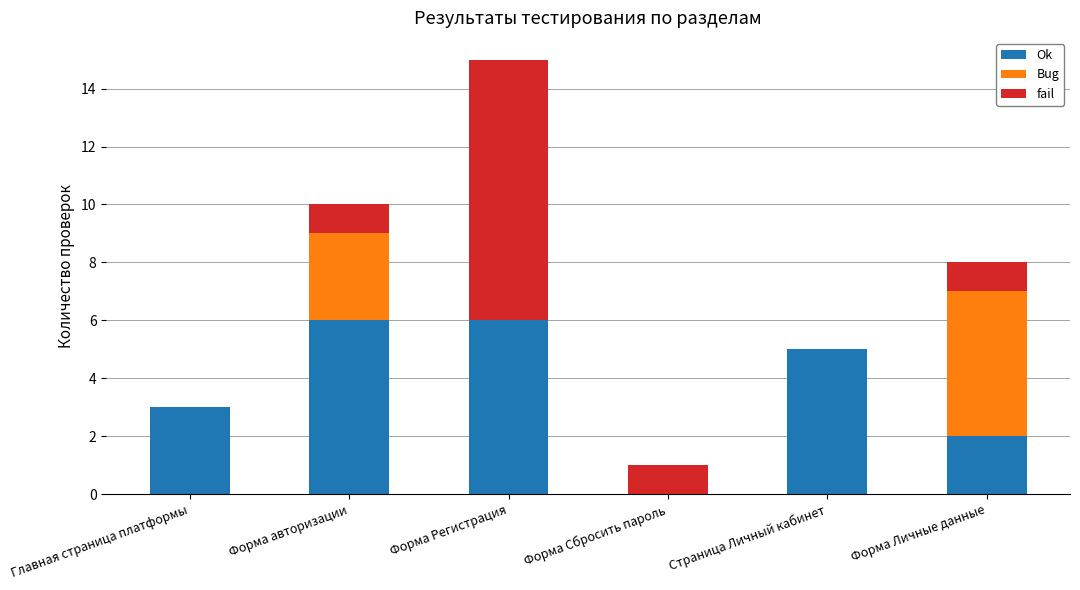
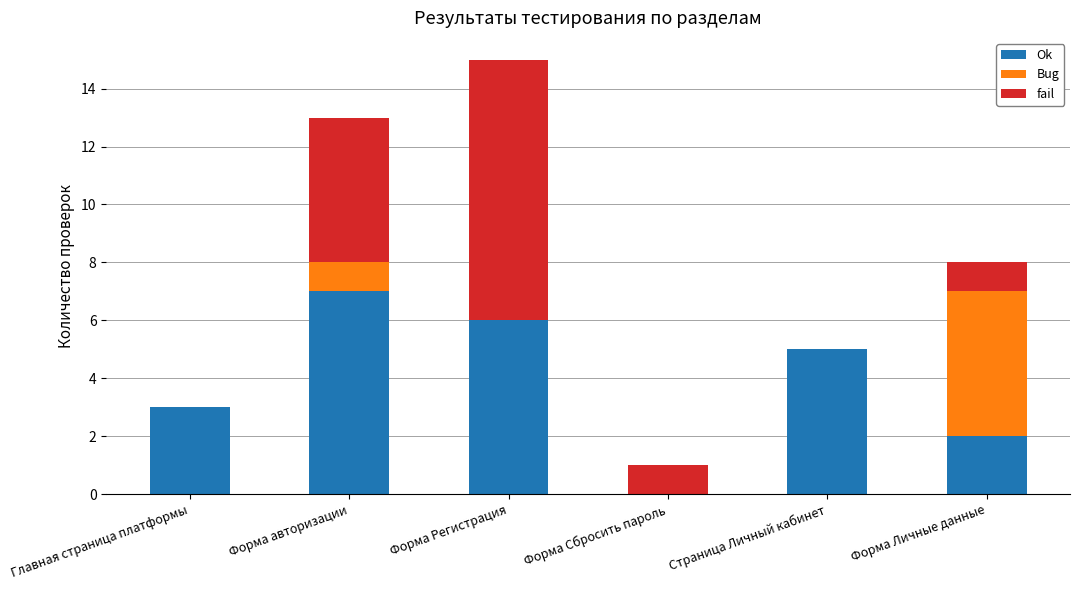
Ok, Форма авторизации: 6 -> 7
Bug, Форма авторизации: 3 -> 1
fail, Форма авторизации: 1 -> 5
